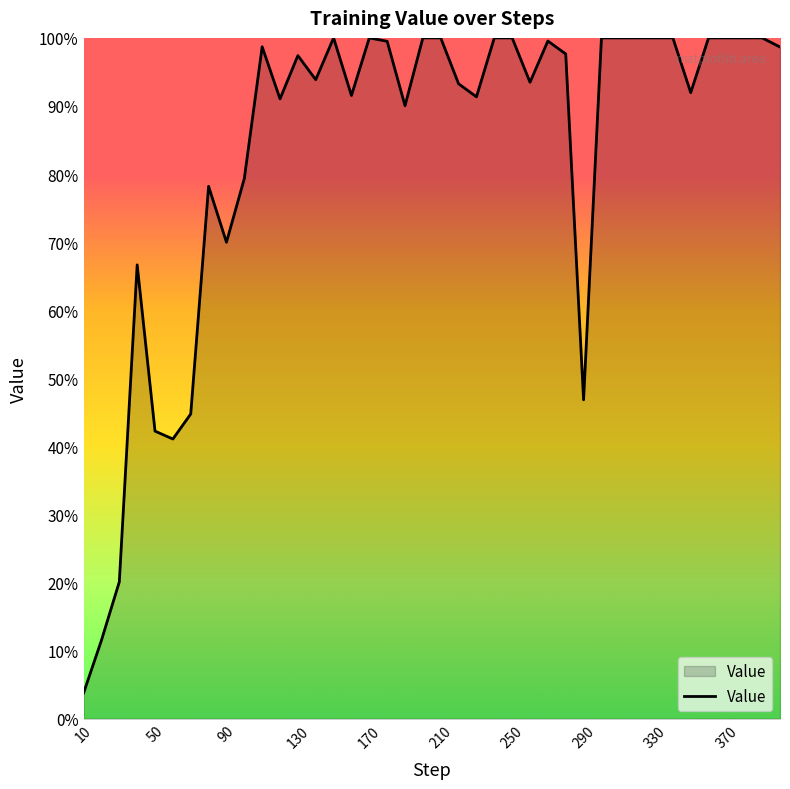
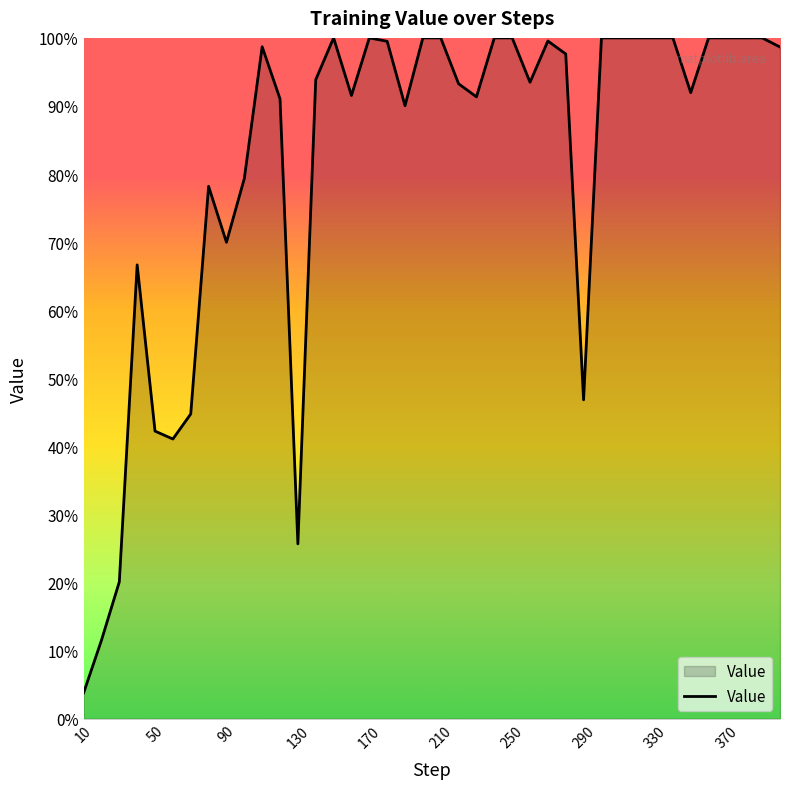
130: 97% -> 26%
